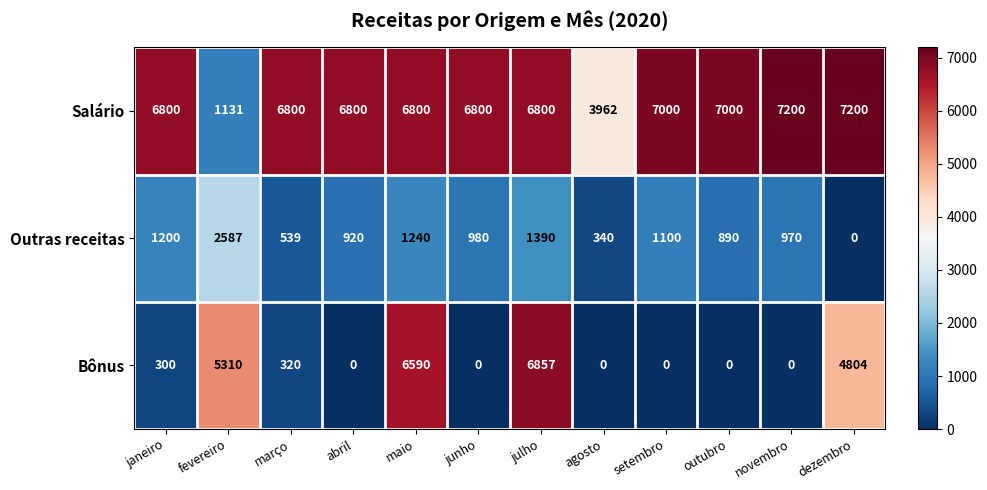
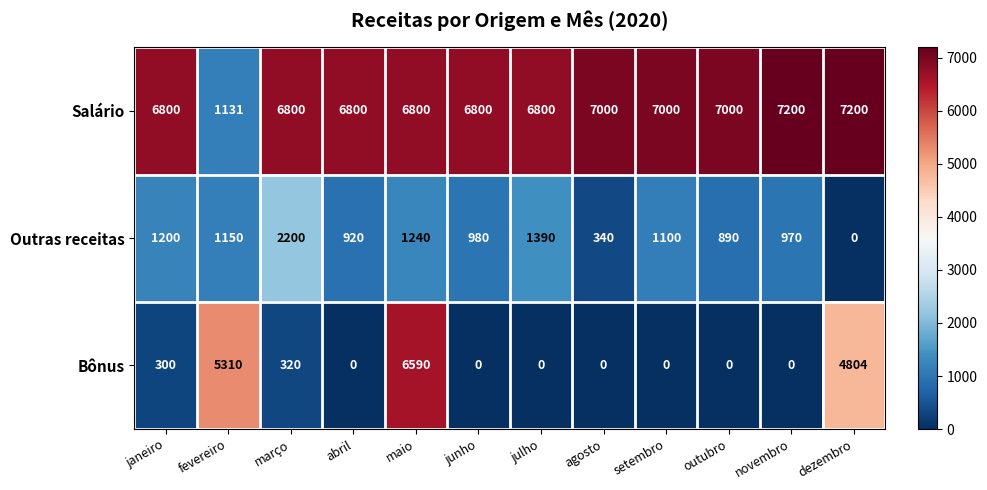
Salário, agosto: 3962 -> 7000
Outras receitas, fevereiro: 2587 -> 1150
Outras receitas, março: 539 -> 2200
Bônus, julho: 6857 -> 0
